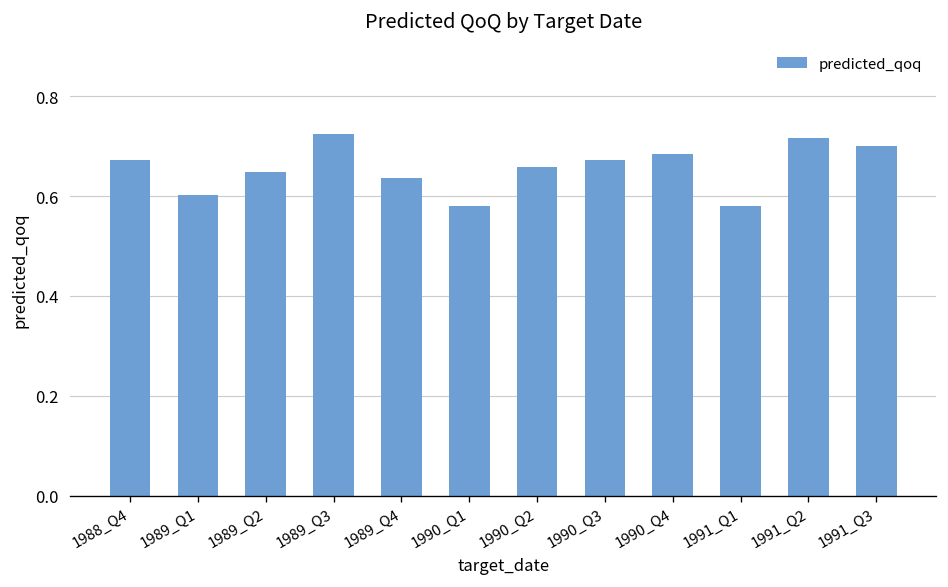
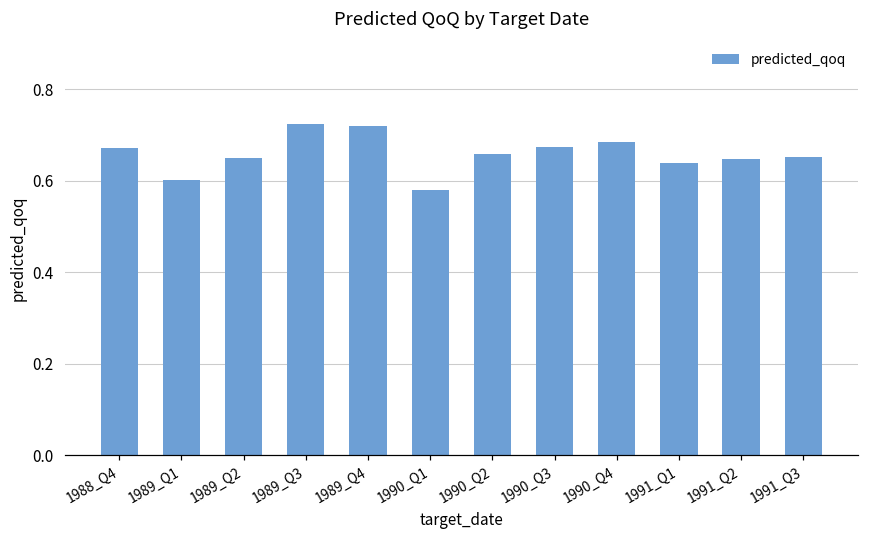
1989_Q4: 0.64 -> 0.72
1991_Q1: 0.58 -> 0.64
1991_Q2: 0.72 -> 0.65
1991_Q3: 0.70 -> 0.65
